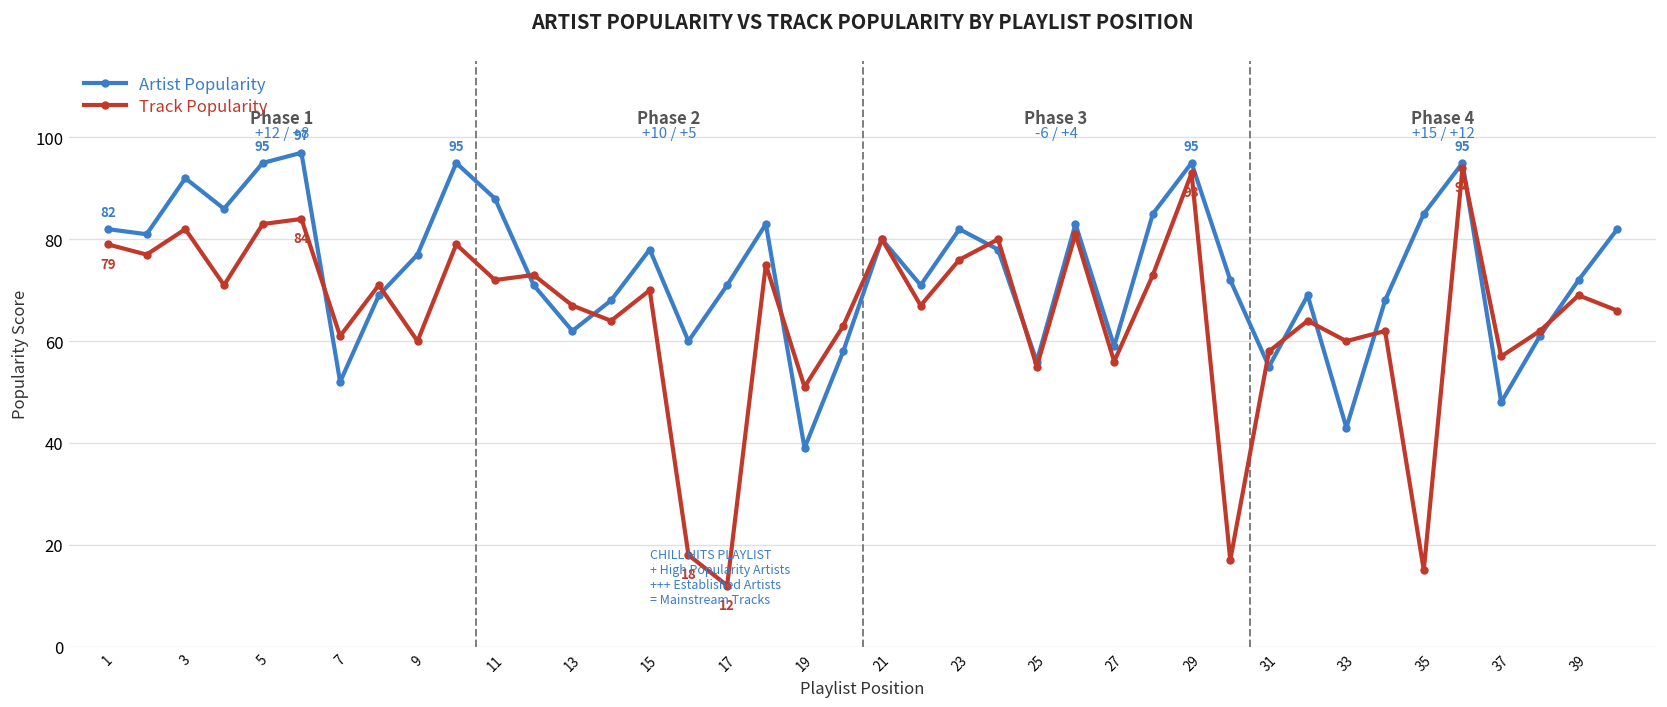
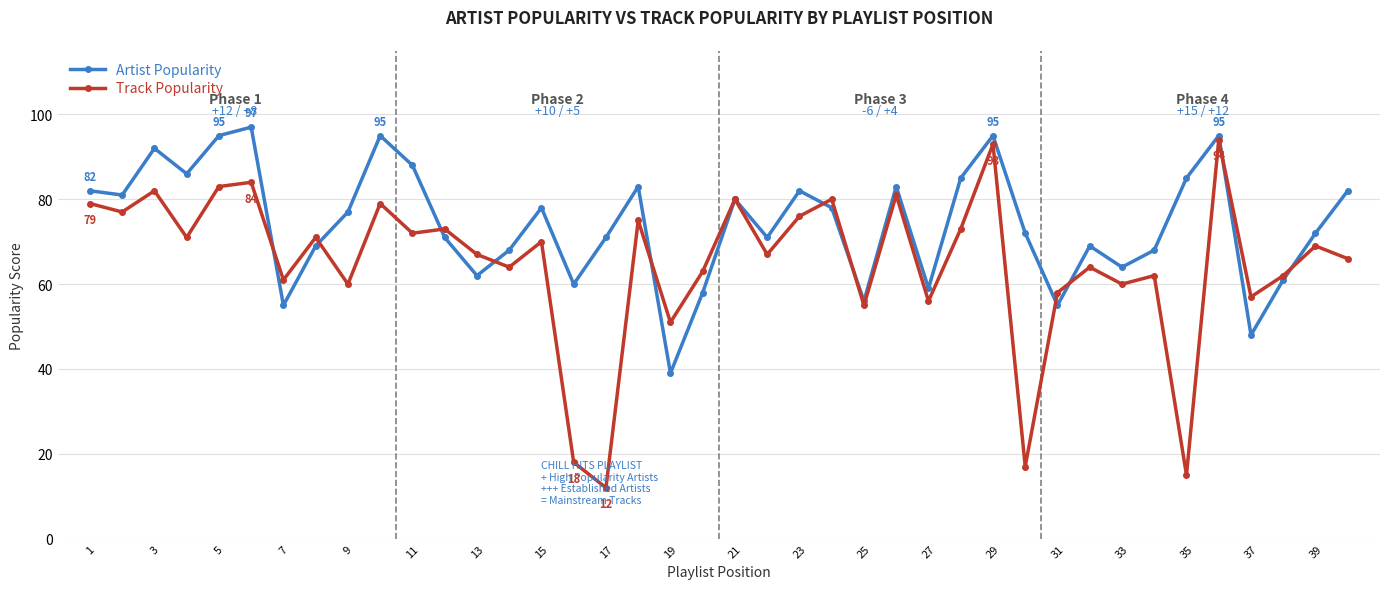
Artist Popularity, 7: 52 -> 55
Artist Popularity, 33: 43 -> 64
